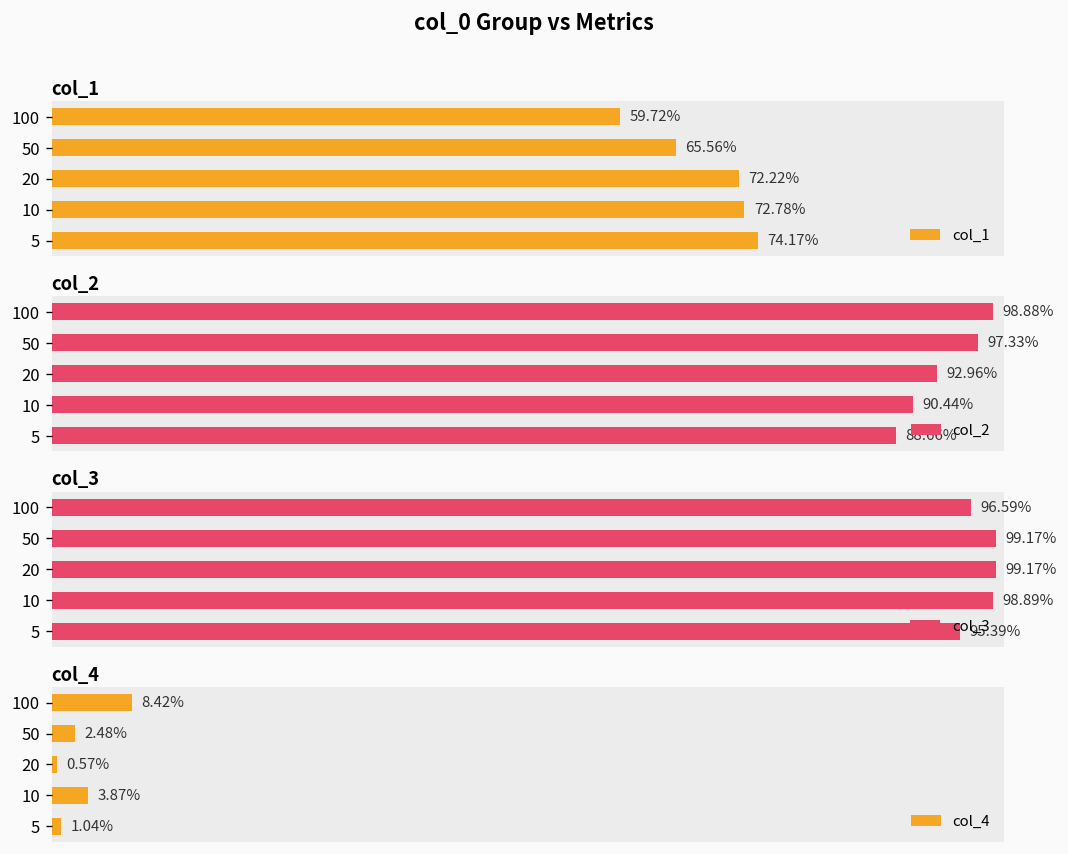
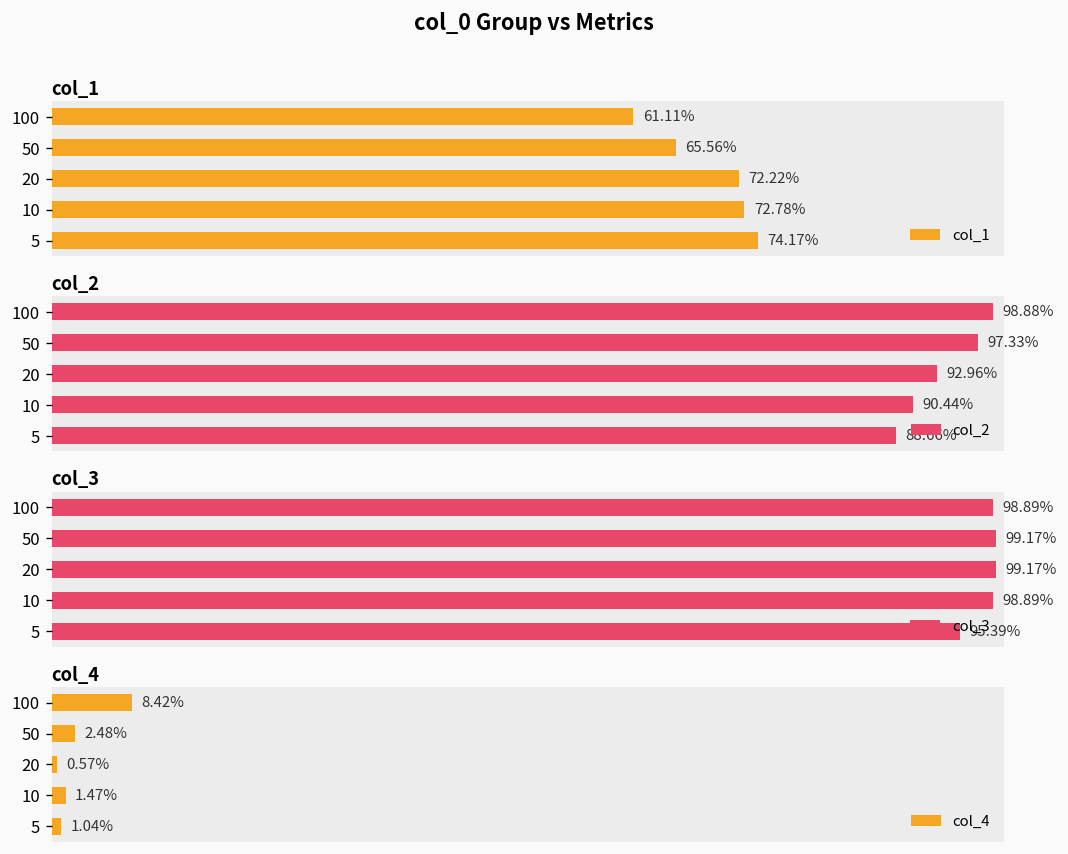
col_1, 100: 59.72% -> 61.11%
col_3, 100: 96.59% -> 98.89%
col_4, 10: 3.87% -> 1.47%
